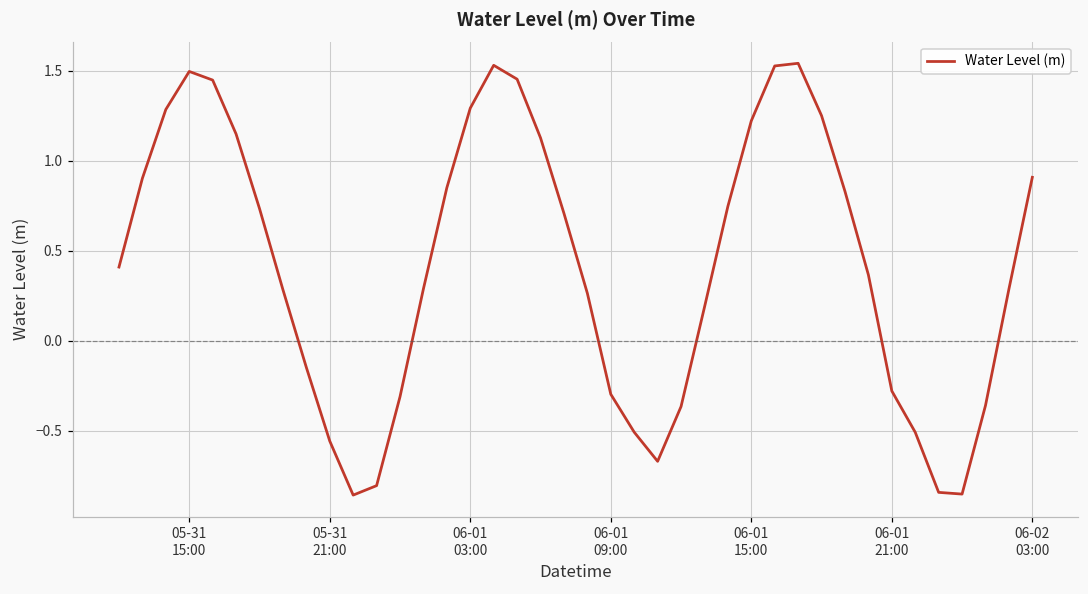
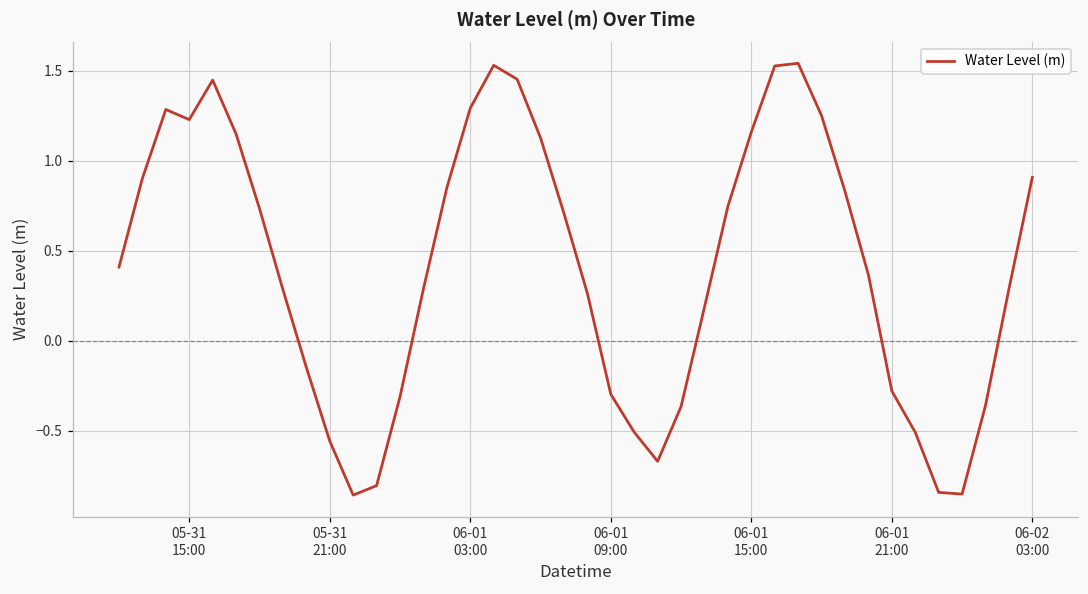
05-31 15:00: 1.50 -> 1.23
06-01 15:00: 1.22 -> 1.16
